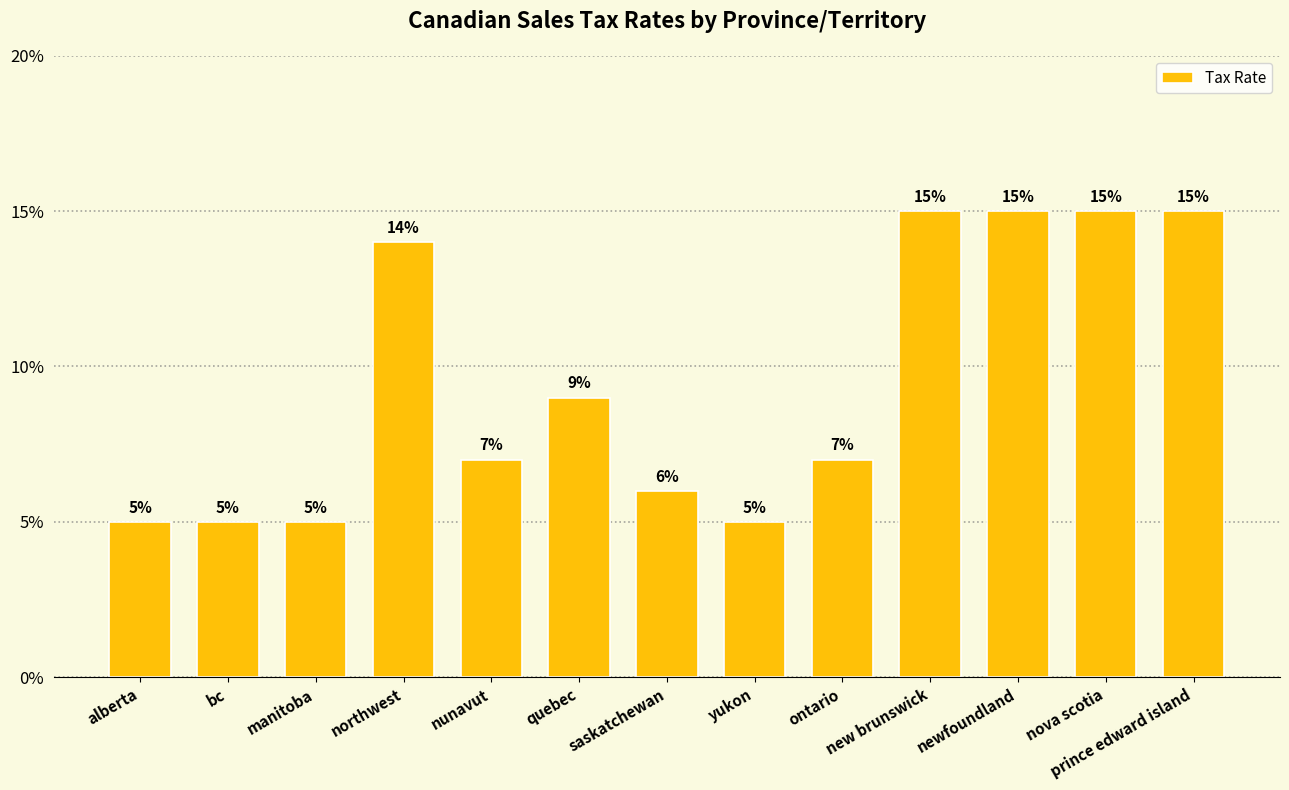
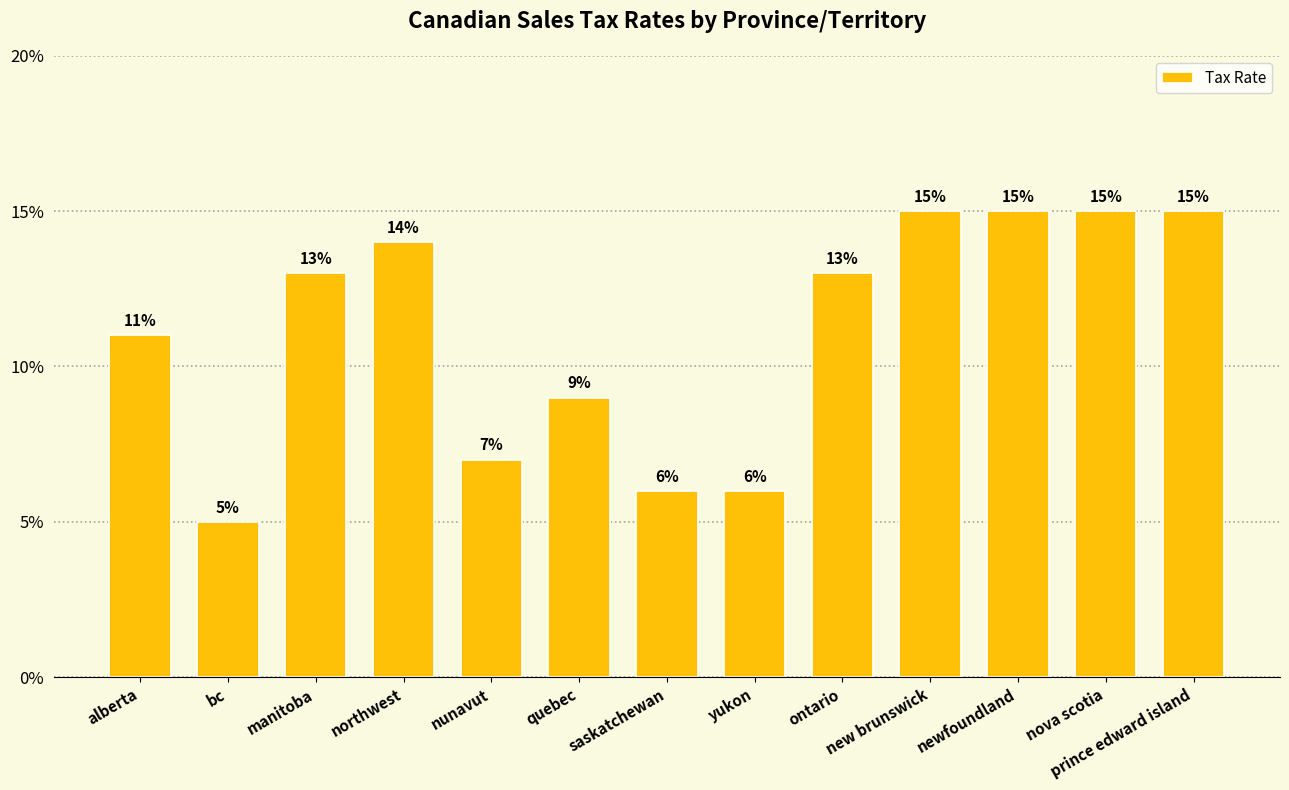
alberta: 5% -> 11%
manitoba: 5% -> 13%
yukon: 5% -> 6%
ontario: 7% -> 13%
